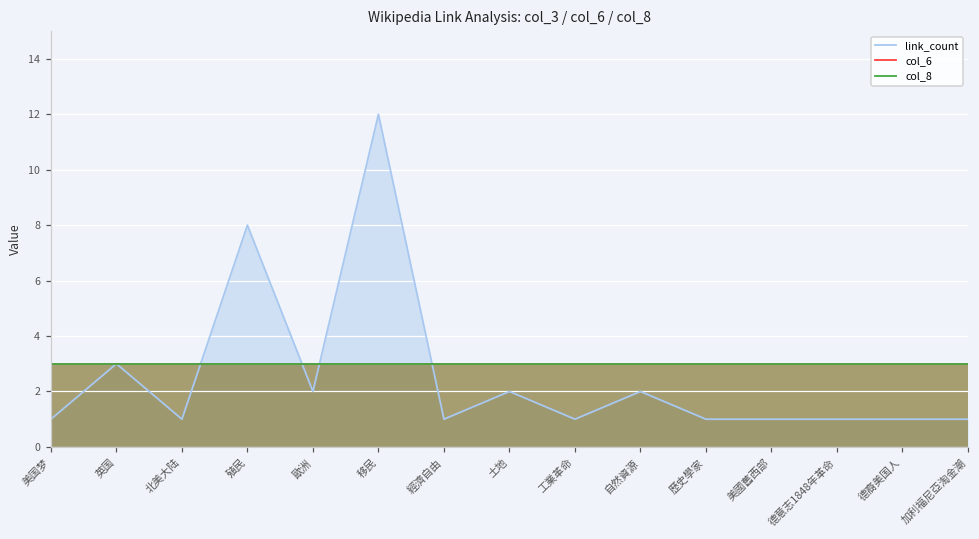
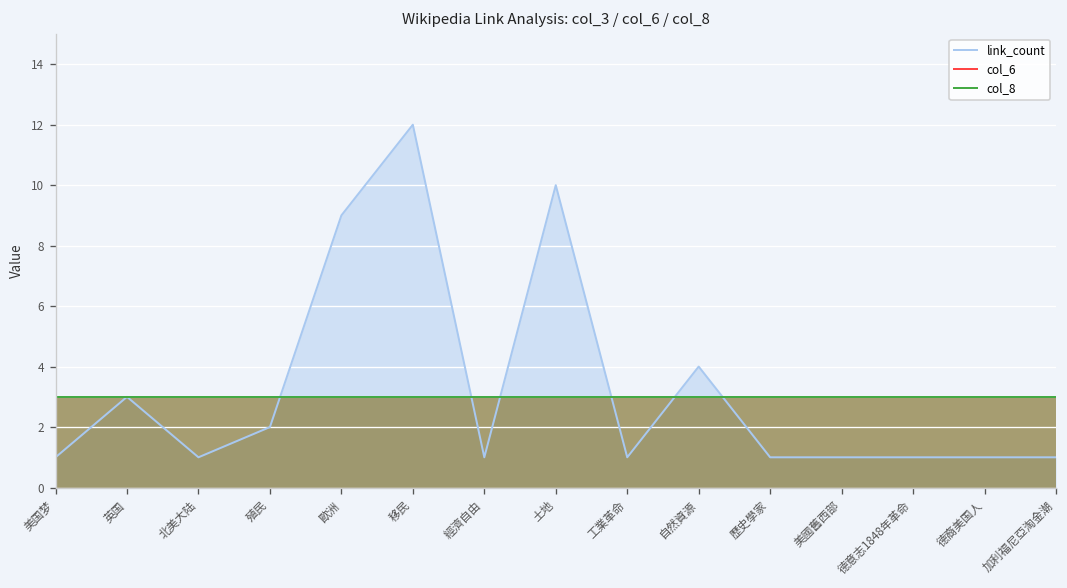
link_count, 殖民: 8 -> 2
link_count, 歐洲: 2 -> 9
link_count, 土地: 2 -> 10
link_count, 自然資源: 2 -> 4
